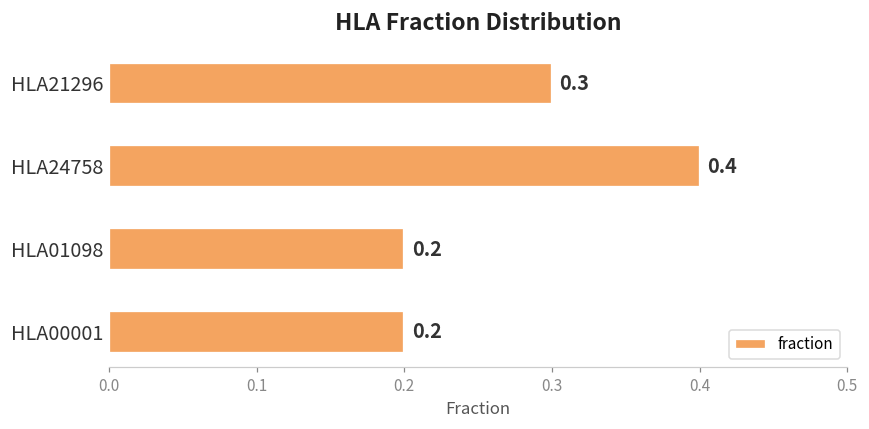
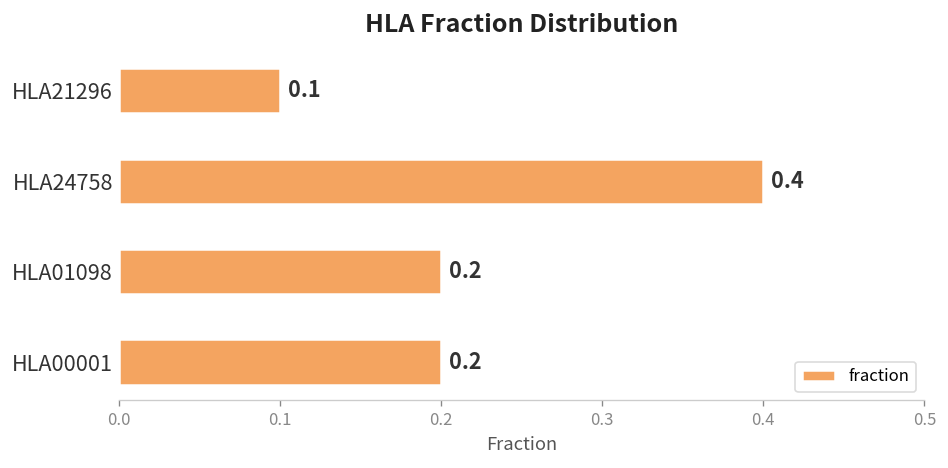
HLA21296: 0.3 -> 0.1
